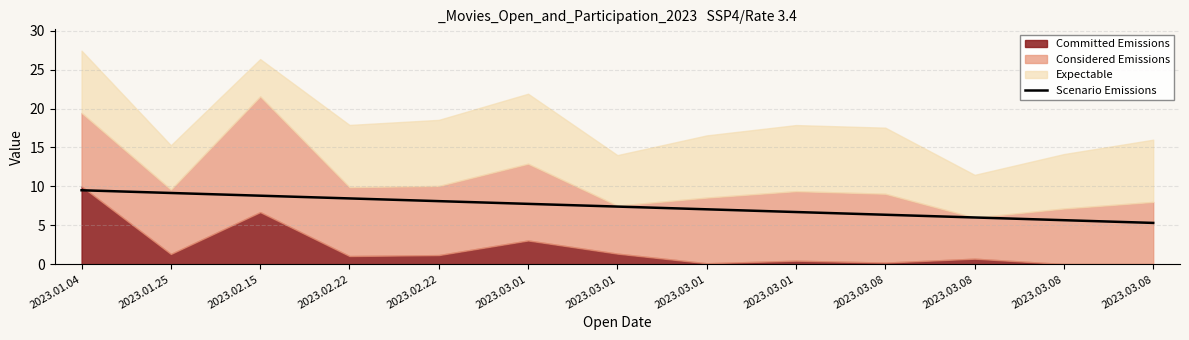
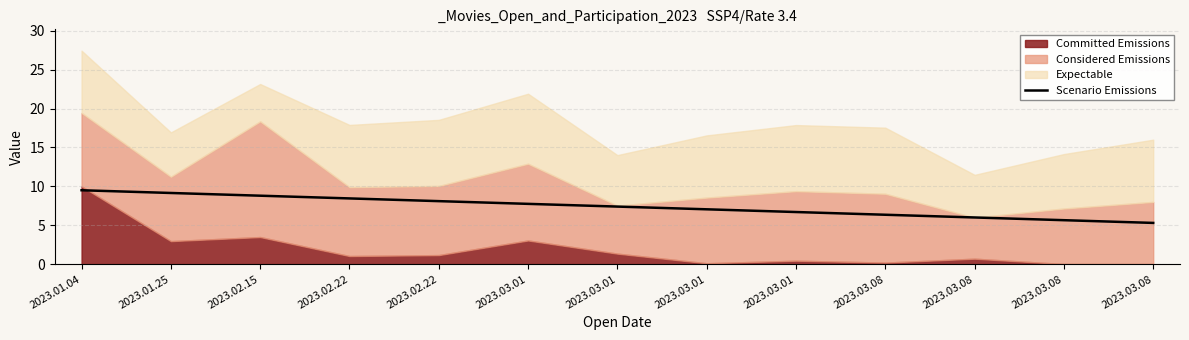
Committed Emissions, 2023.01.25: 1 -> 3
Committed Emissions, 2023.02.15: 7 -> 3
